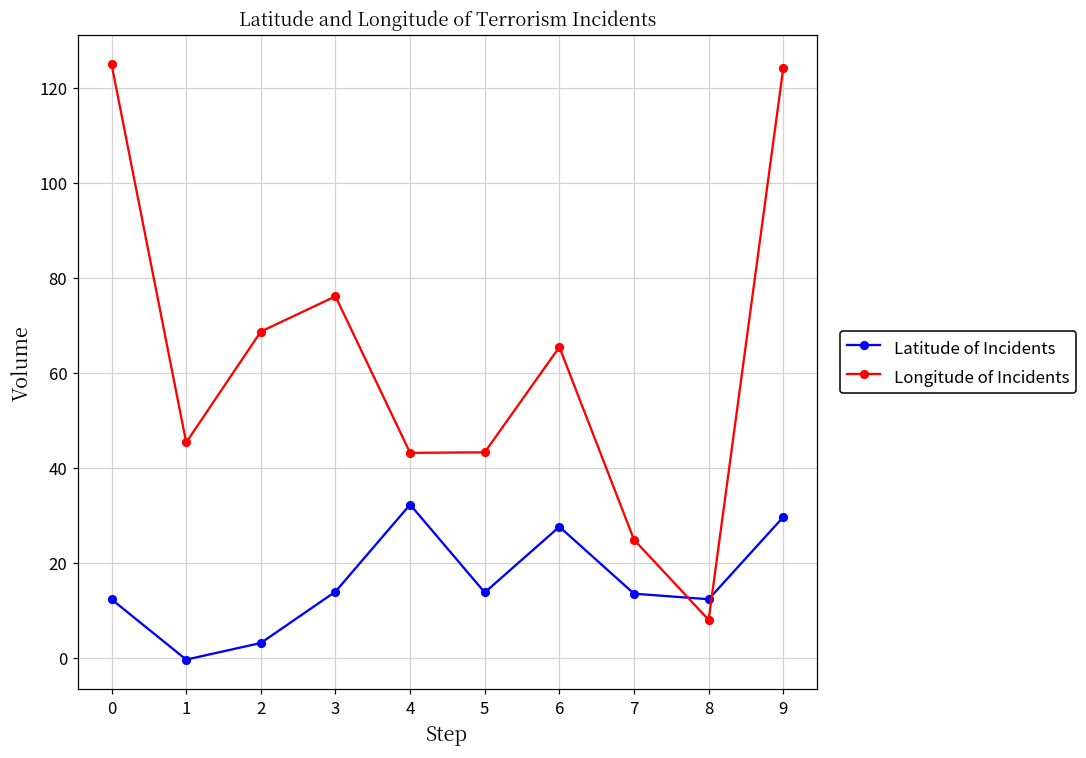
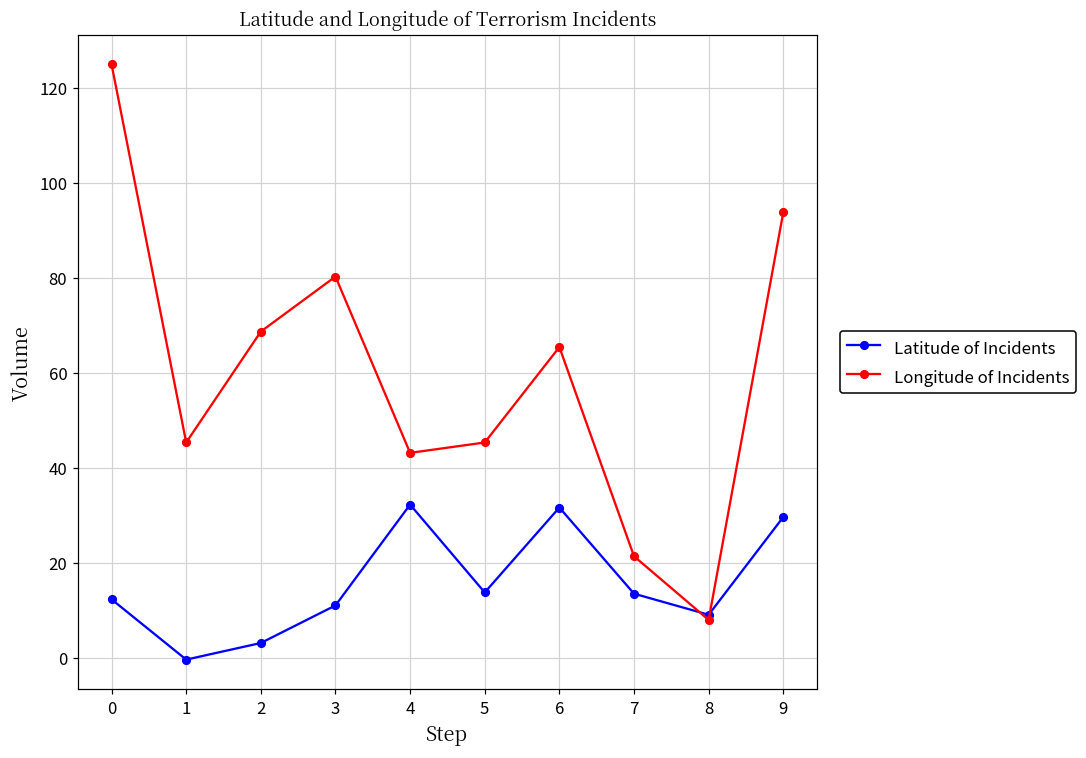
Latitude of Incidents, 3: 14 -> 11
Longitude of Incidents, 3: 76 -> 80
Longitude of Incidents, 5: 43 -> 45
Latitude of Incidents, 6: 28 -> 32
Longitude of Incidents, 7: 25 -> 21
Latitude of Incidents, 8: 12 -> 9
Longitude of Incidents, 9: 124 -> 94
